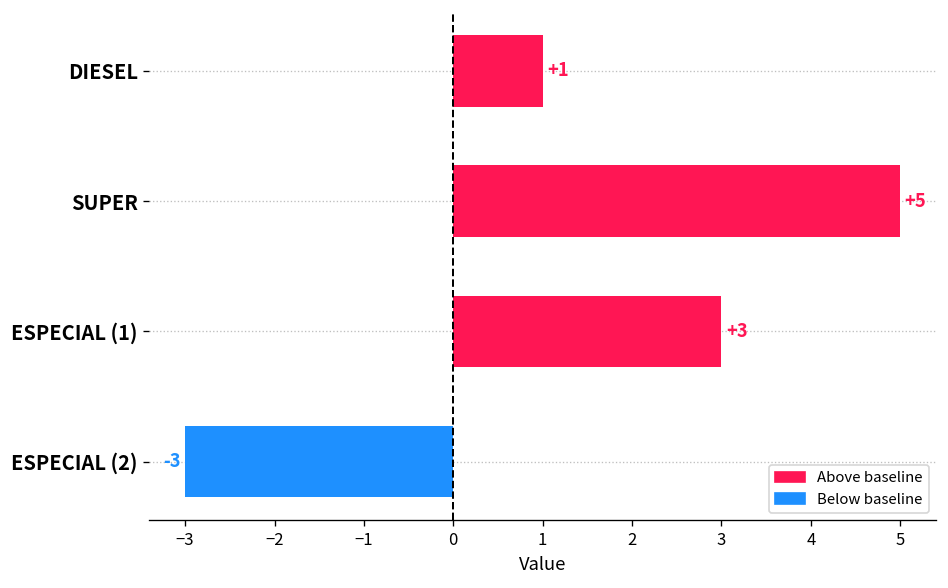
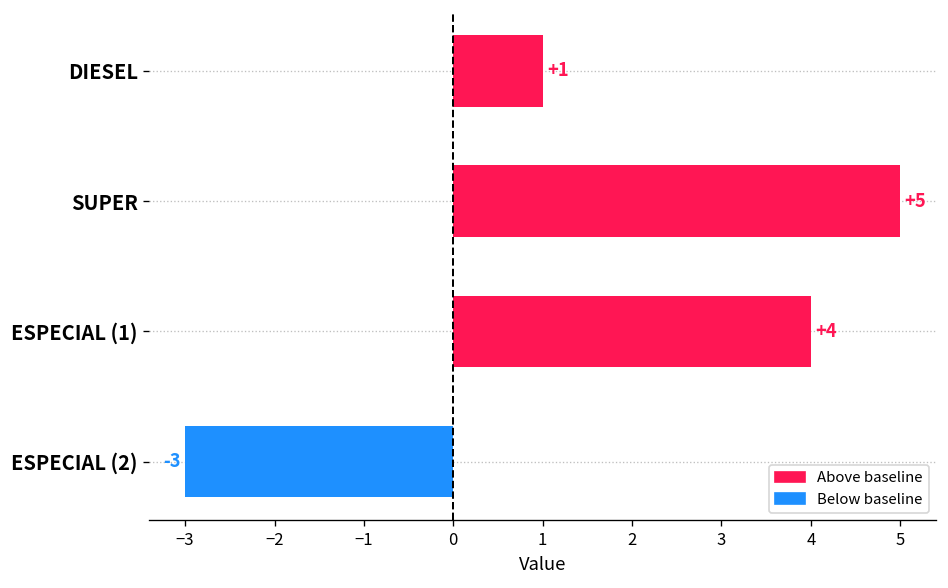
ESPECIAL (1): +3 -> +4
